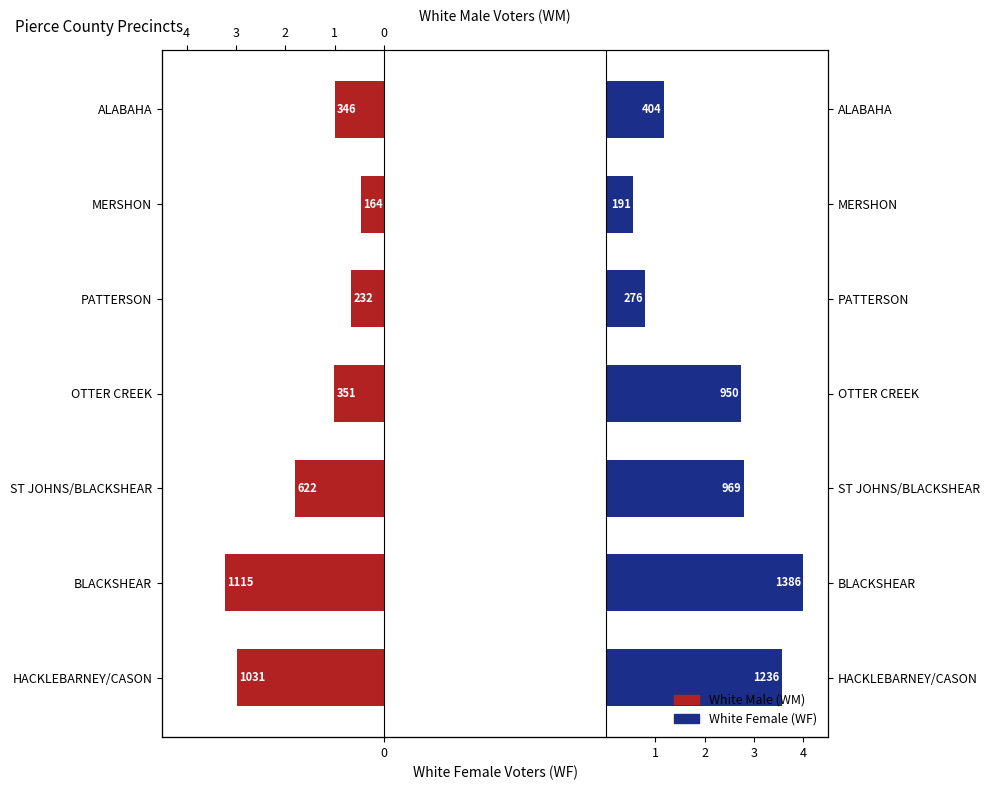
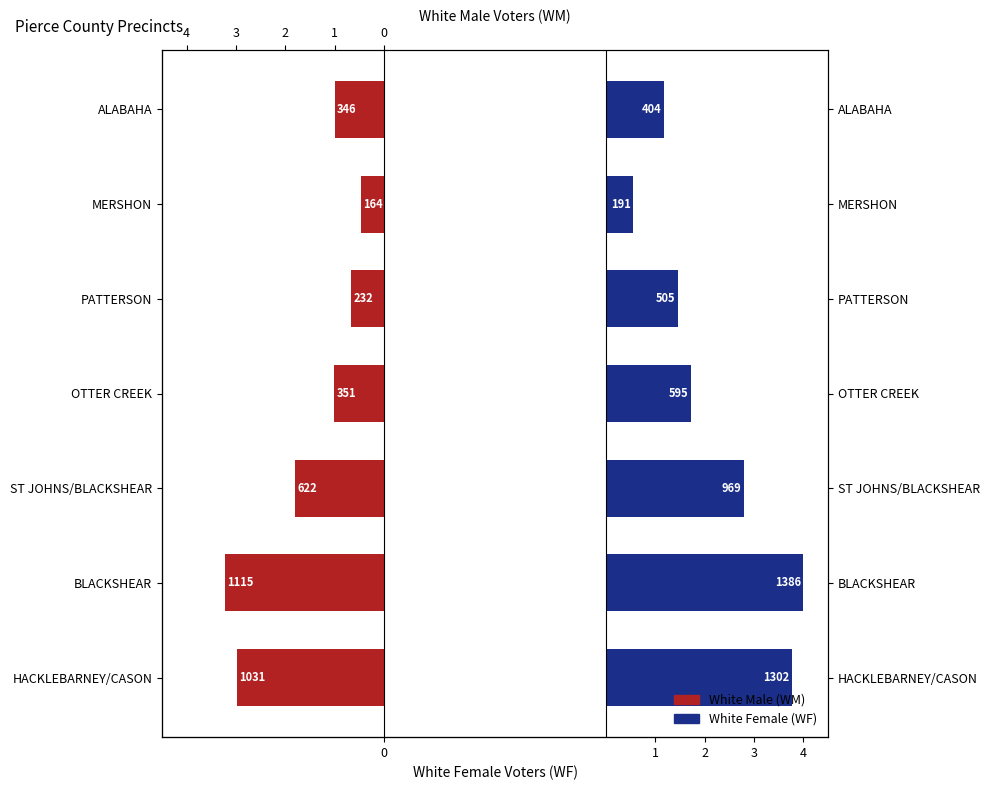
White Female (WF), PATTERSON: 276 -> 505
White Female (WF), OTTER CREEK: 950 -> 595
White Female (WF), HACKLEBARNEY/CASON: 1236 -> 1302
